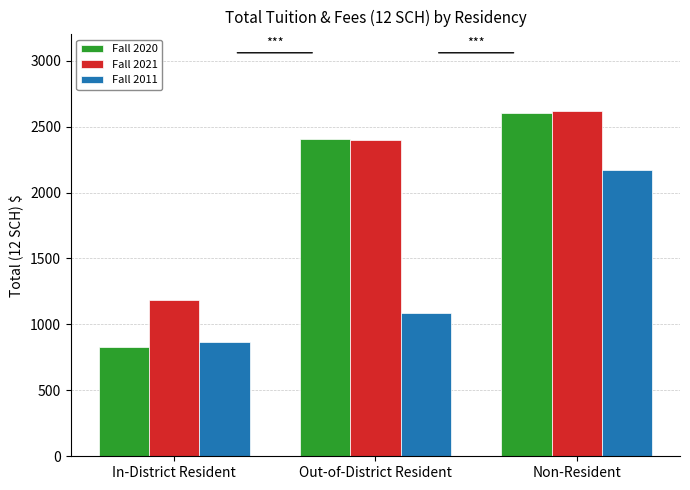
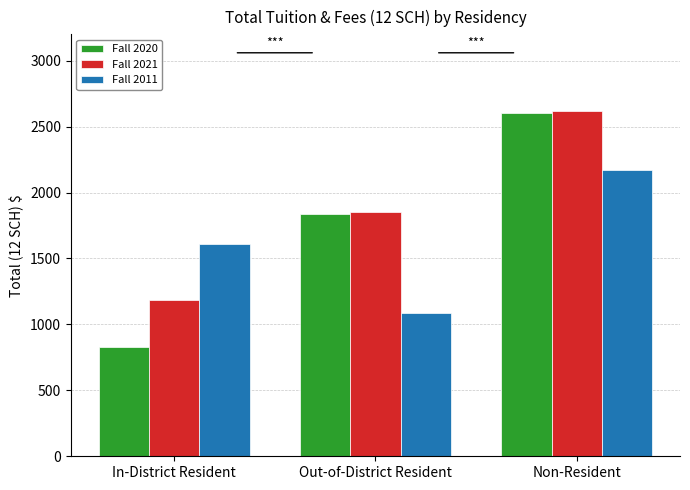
Fall 2011, In-District Resident: 870 -> 1610
Fall 2020, Out-of-District Resident: 2410 -> 1840
Fall 2021, Out-of-District Resident: 2400 -> 1860
